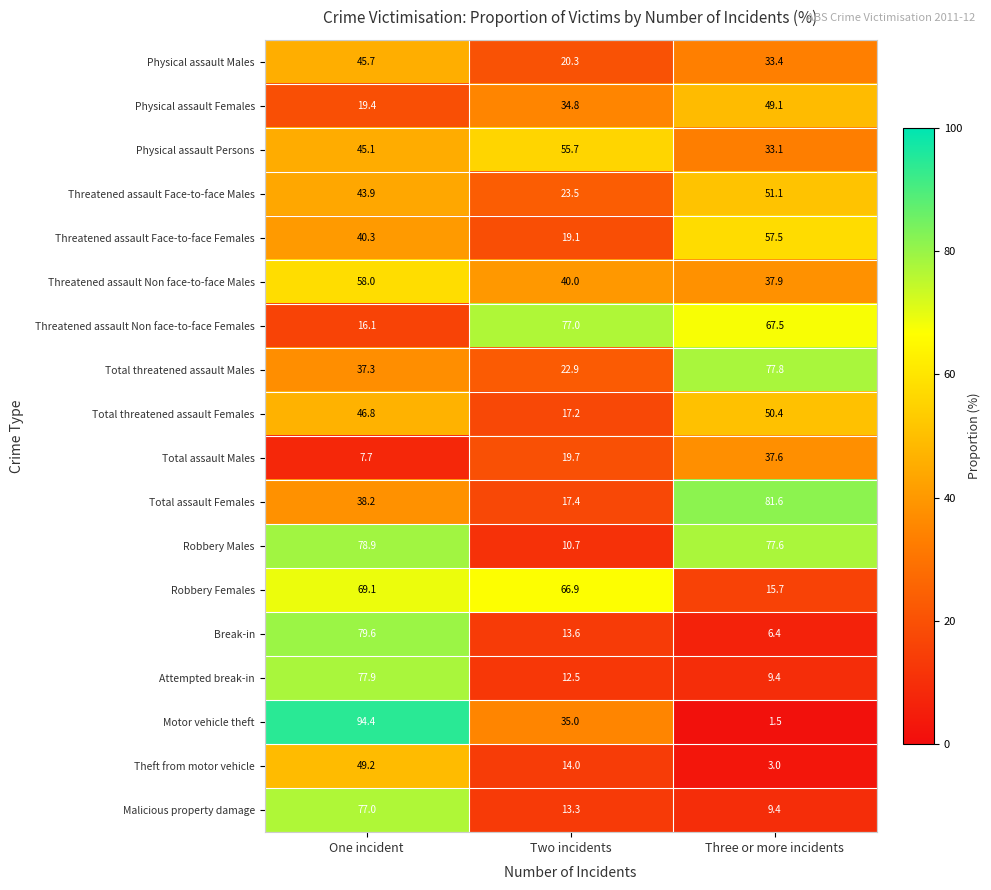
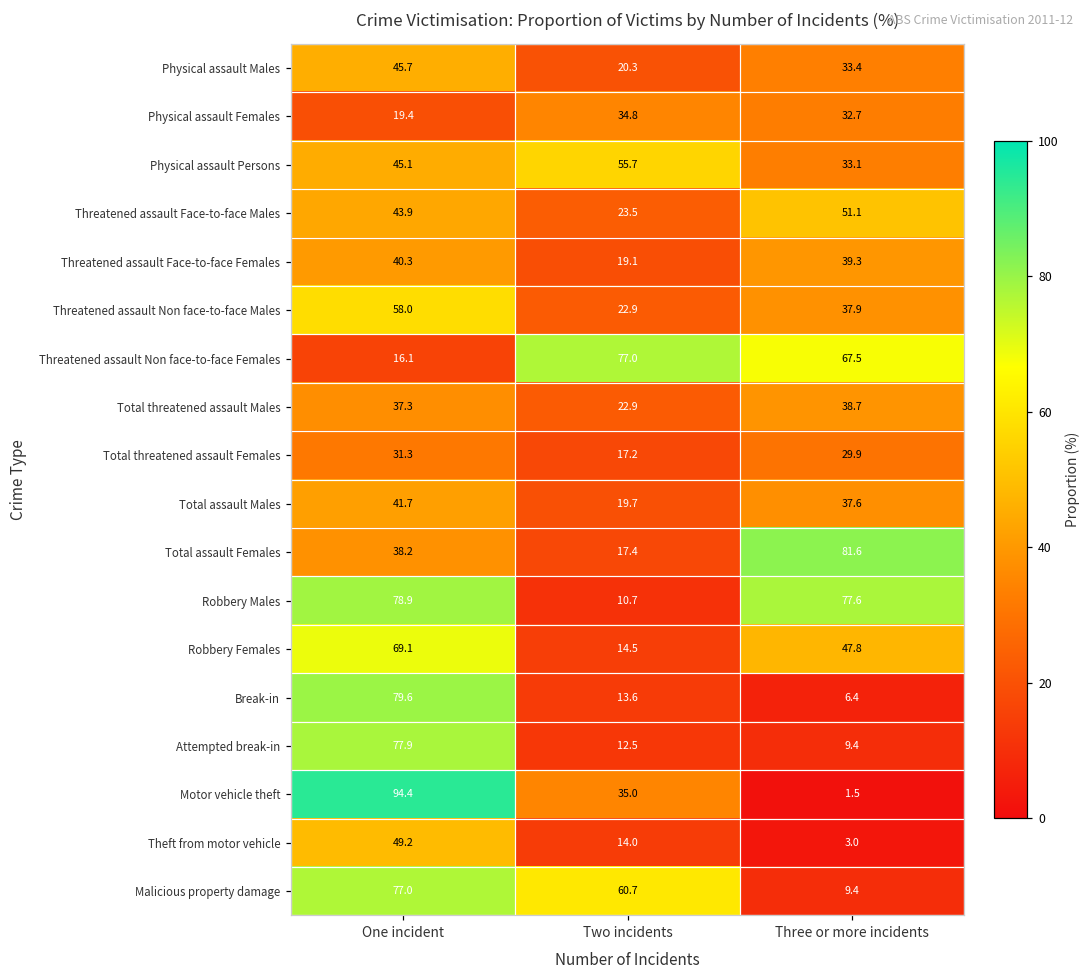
Physical assault Females, Three or more incidents: 49.1 -> 32.7
Threatened assault Face-to-face Females, Three or more incidents: 57.5 -> 39.3
Threatened assault Non face-to-face Males, Two incidents: 40.0 -> 22.9
Total threatened assault Males, Three or more incidents: 77.8 -> 38.7
Total threatened assault Females, One incident: 46.8 -> 31.3
Total threatened assault Females, Three or more incidents: 50.4 -> 29.9
Total assault Males, One incident: 7.7 -> 41.7
Robbery Females, Two incidents: 66.9 -> 14.5
Robbery Females, Three or more incidents: 15.7 -> 47.8
Malicious property damage, Two incidents: 13.3 -> 60.7
